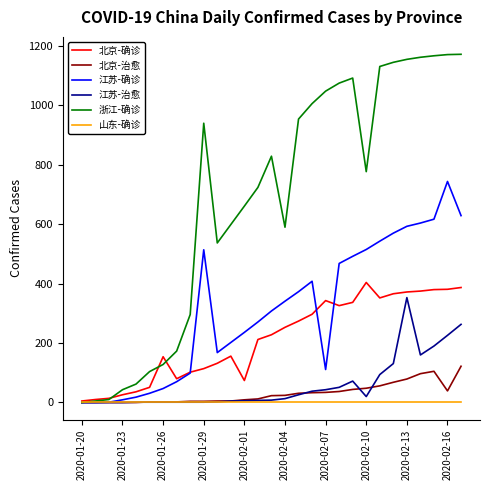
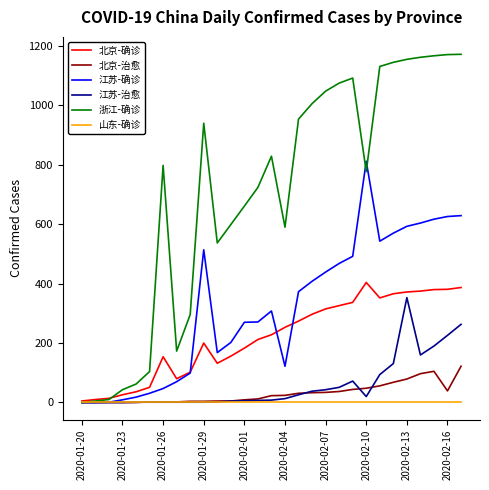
浙江-确诊, 2020-01-26: 130 -> 800
北京-确诊, 2020-01-29: 110 -> 200
北京-确诊, 2020-02-01: 70 -> 180
江苏-确诊, 2020-02-01: 240 -> 270
江苏-确诊, 2020-02-04: 340 -> 120
北京-确诊, 2020-02-07: 340 -> 320
江苏-确诊, 2020-02-07: 110 -> 440
江苏-确诊, 2020-02-10: 520 -> 810
江苏-确诊, 2020-02-16: 740 -> 630
